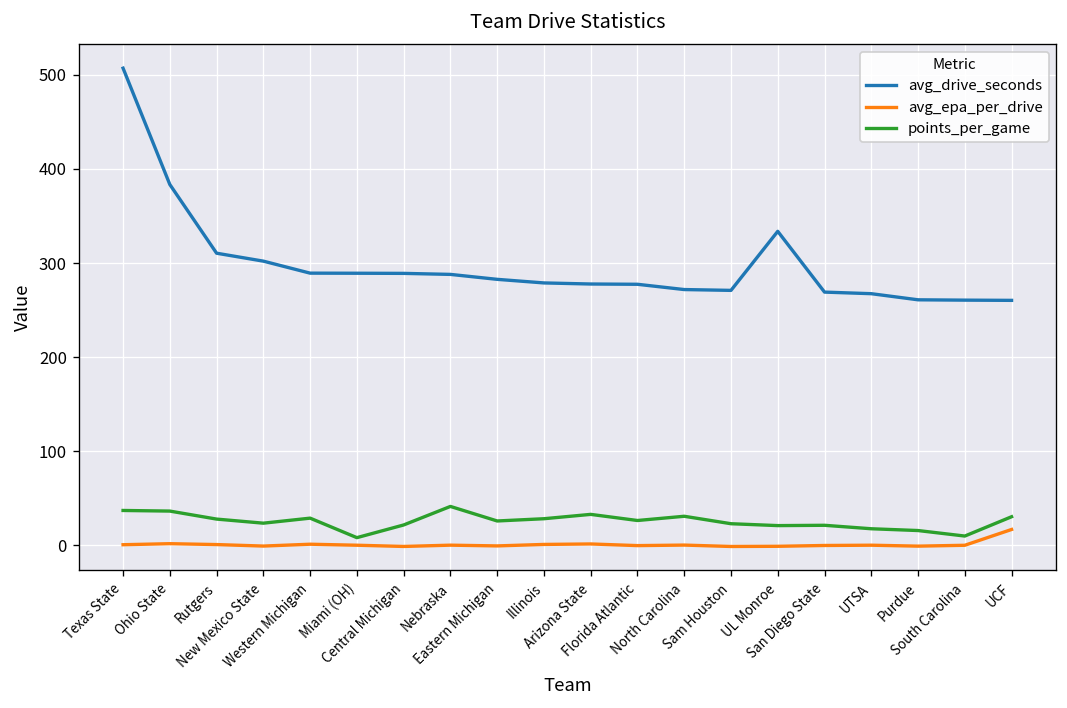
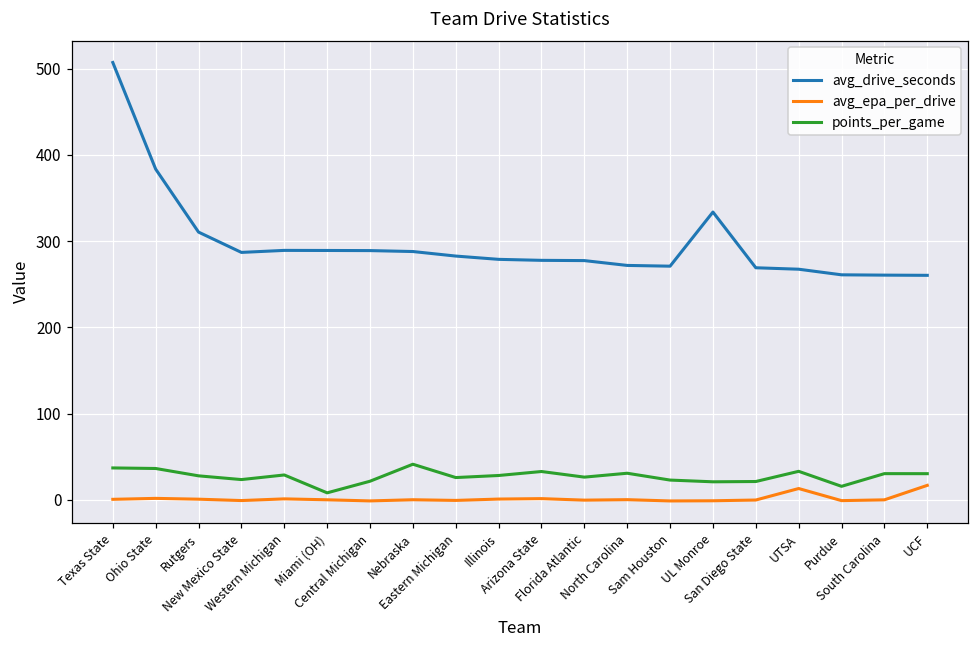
avg_drive_seconds, New Mexico State: 300 -> 290
avg_epa_per_drive, UTSA: 0 -> 10
points_per_game, UTSA: 20 -> 30
points_per_game, South Carolina: 10 -> 30
